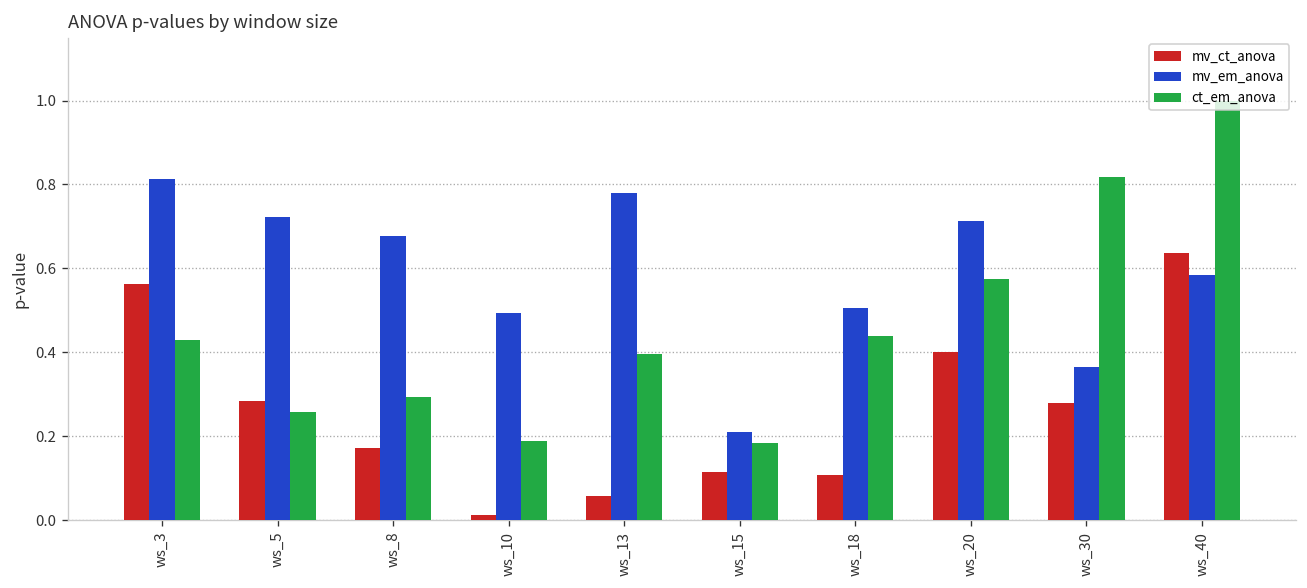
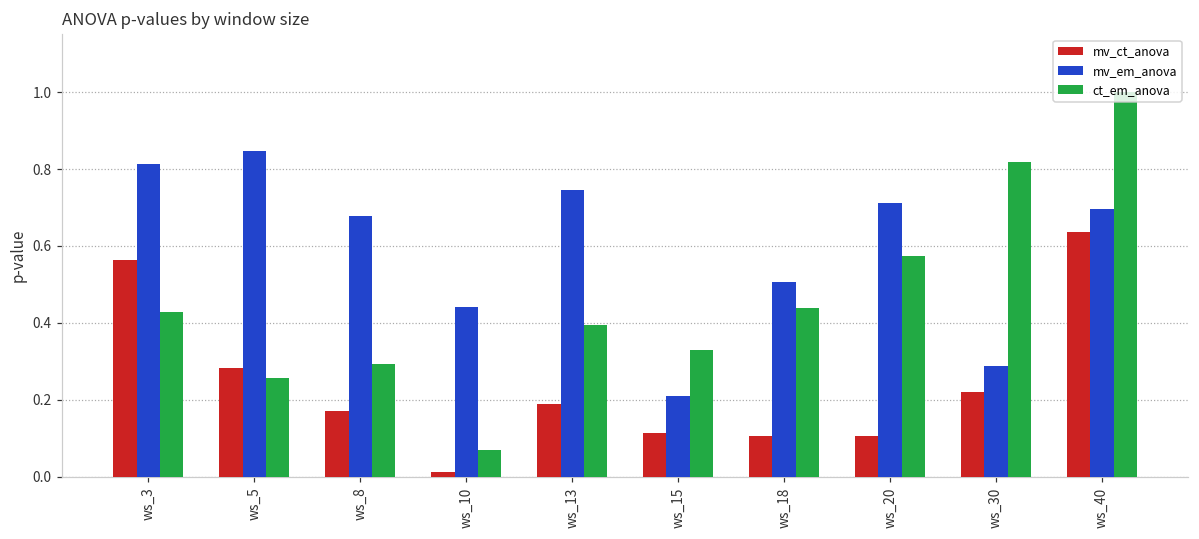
mv_em_anova, ws_5: 0.72 -> 0.85
mv_em_anova, ws_10: 0.49 -> 0.44
ct_em_anova, ws_10: 0.19 -> 0.07
mv_ct_anova, ws_13: 0.06 -> 0.19
mv_em_anova, ws_13: 0.78 -> 0.75
ct_em_anova, ws_15: 0.18 -> 0.33
mv_ct_anova, ws_20: 0.40 -> 0.11
mv_ct_anova, ws_30: 0.28 -> 0.22
mv_em_anova, ws_30: 0.37 -> 0.29
mv_em_anova, ws_40: 0.59 -> 0.70
